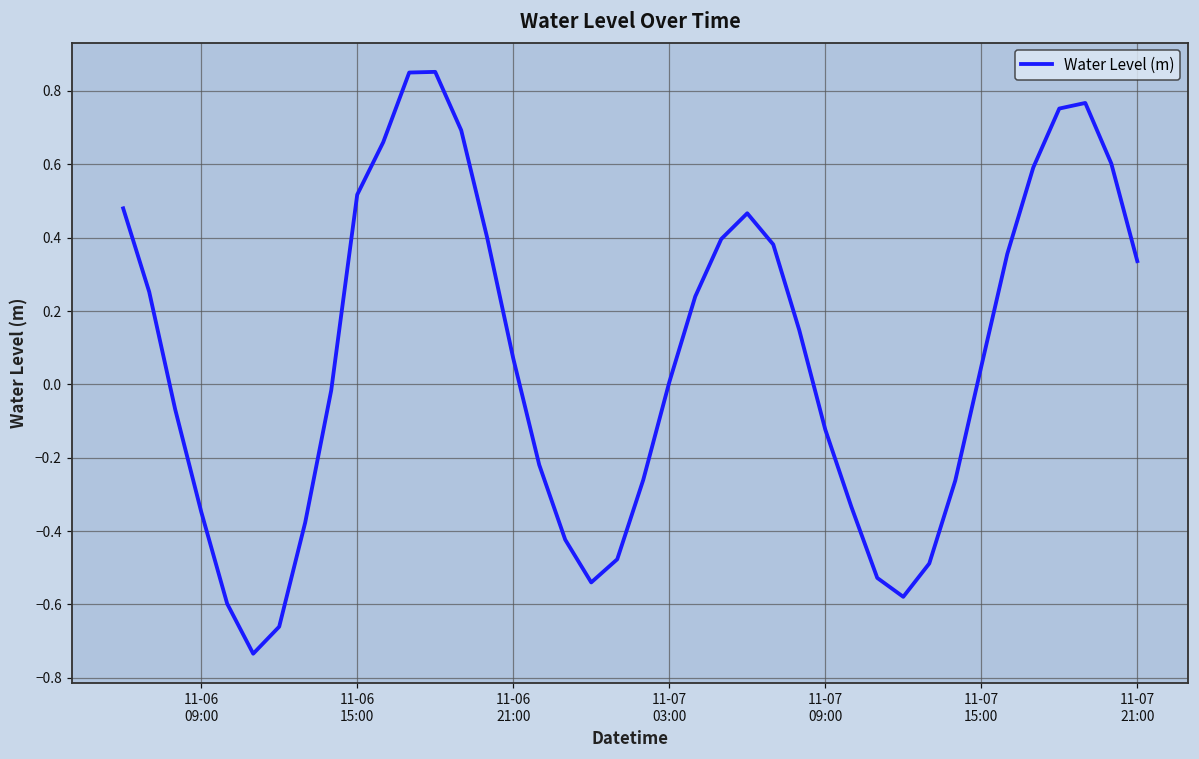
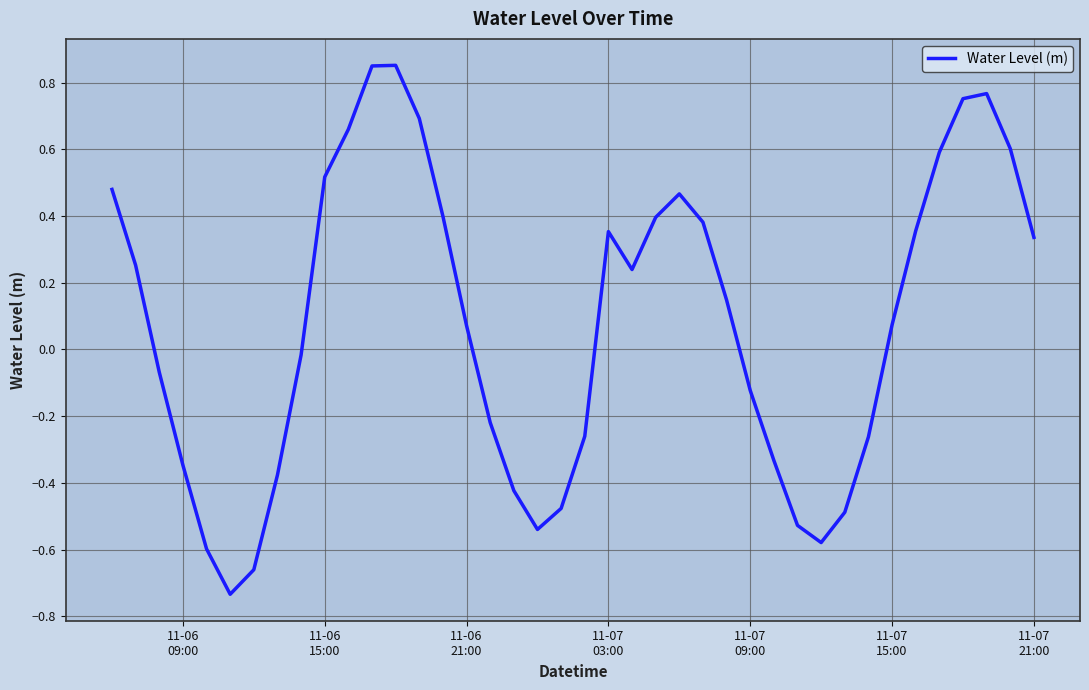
11-07 03:00: 0.01 -> 0.35
11-07 15:00: 0.05 -> 0.07
